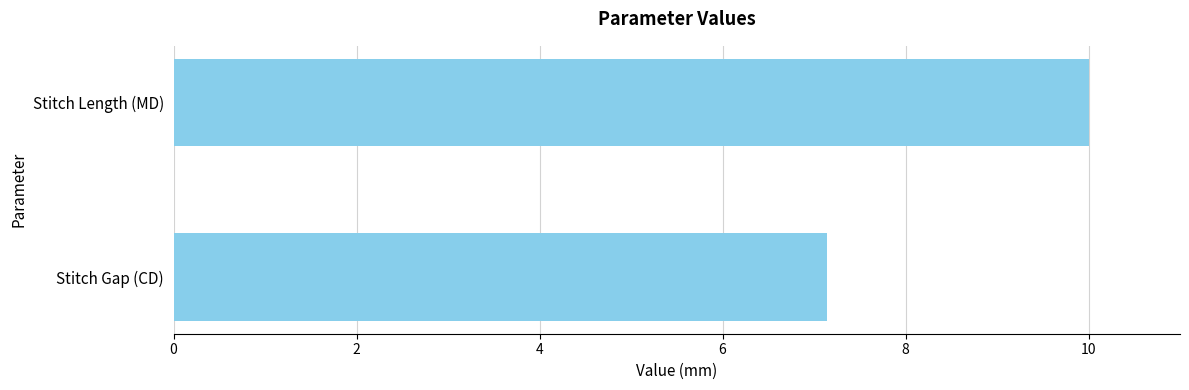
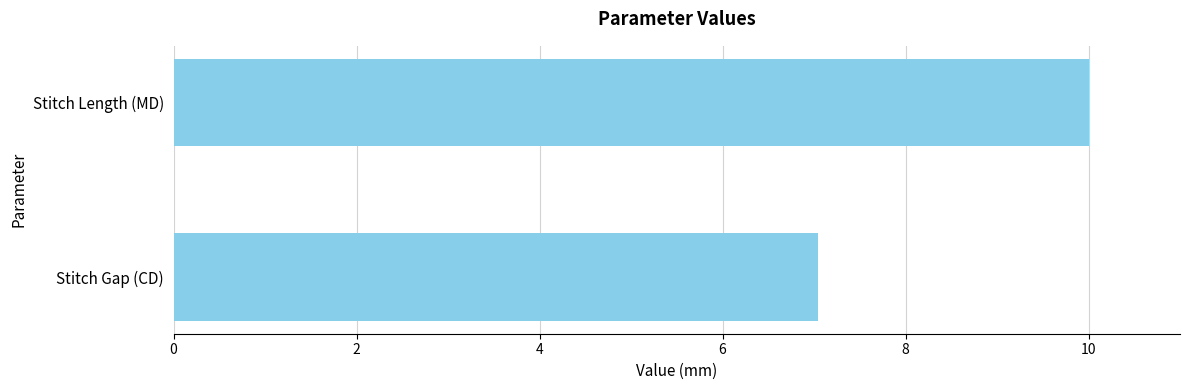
Stitch Gap (CD): 7.1 -> 7.0
